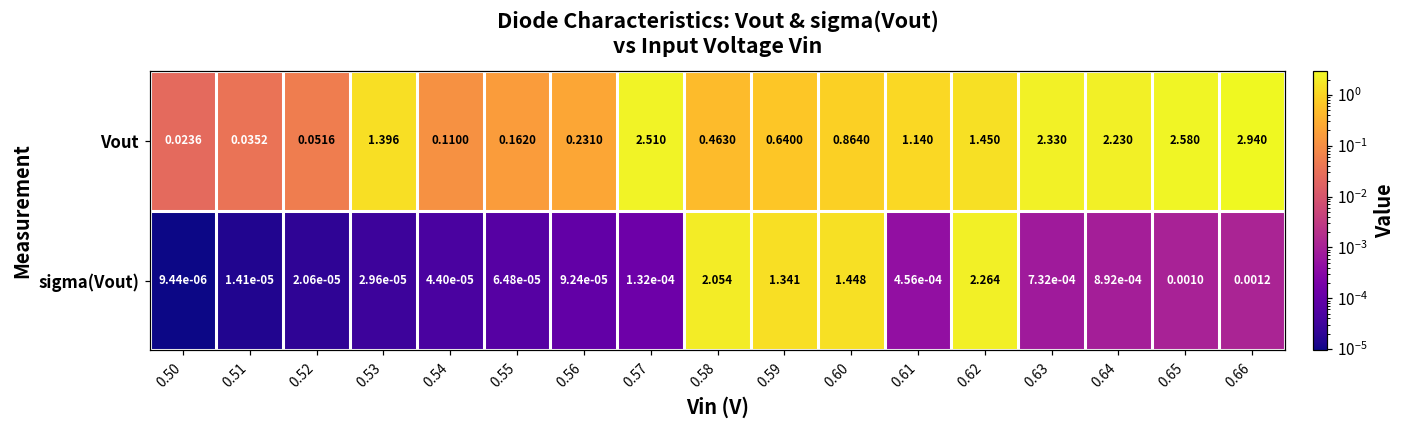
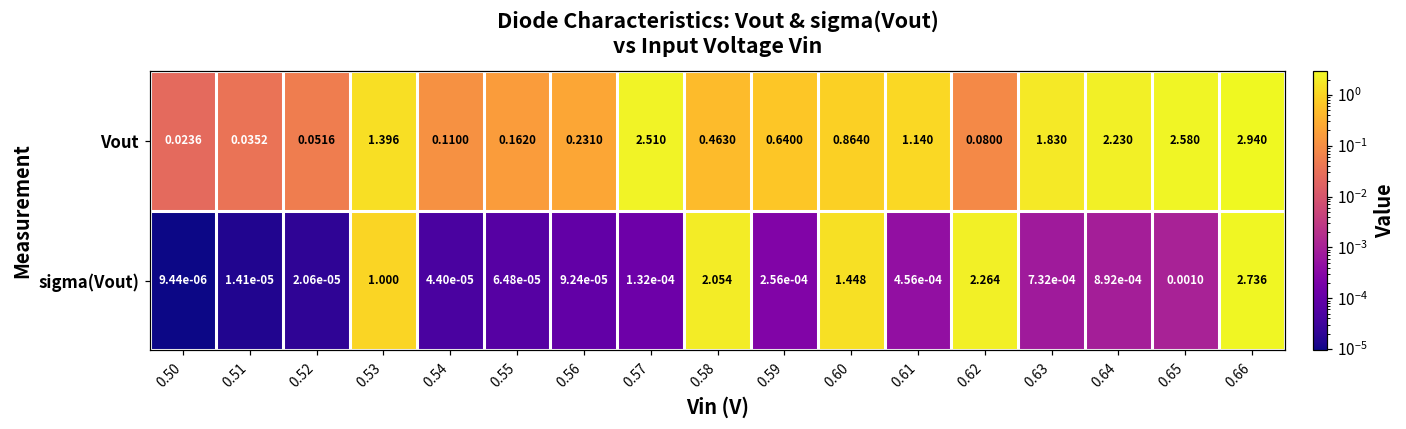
Vout, 0.62: 1.450 -> 0.0800
Vout, 0.63: 2.330 -> 1.830
sigma(Vout), 0.53: 2.96e-05 -> 1.000
sigma(Vout), 0.59: 1.341 -> 2.56e-04
sigma(Vout), 0.66: 0.0012 -> 2.736
